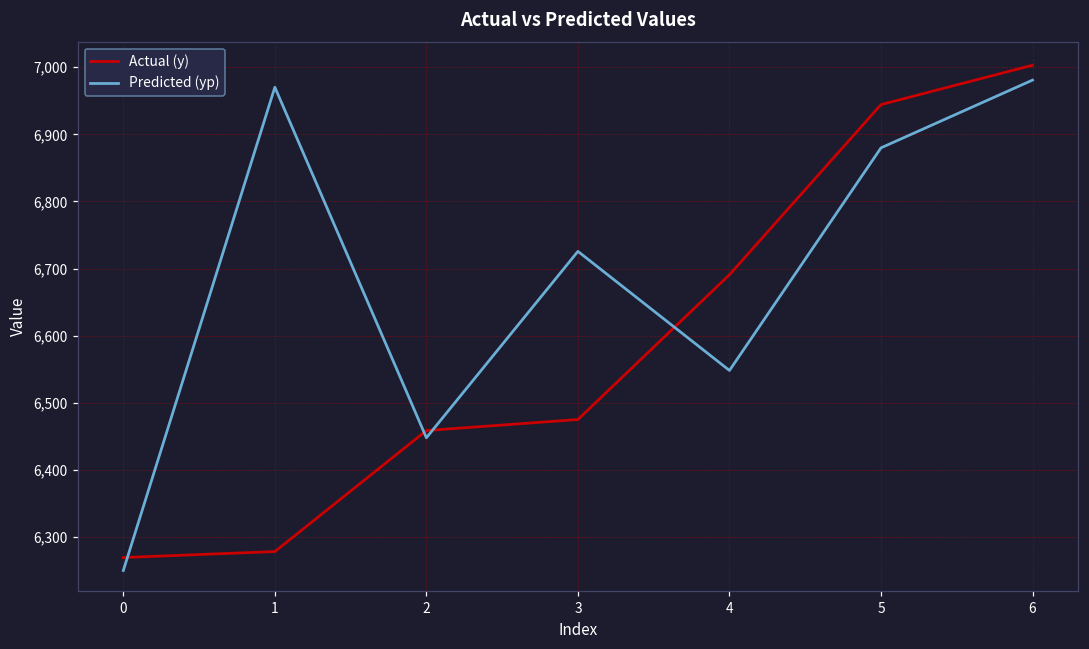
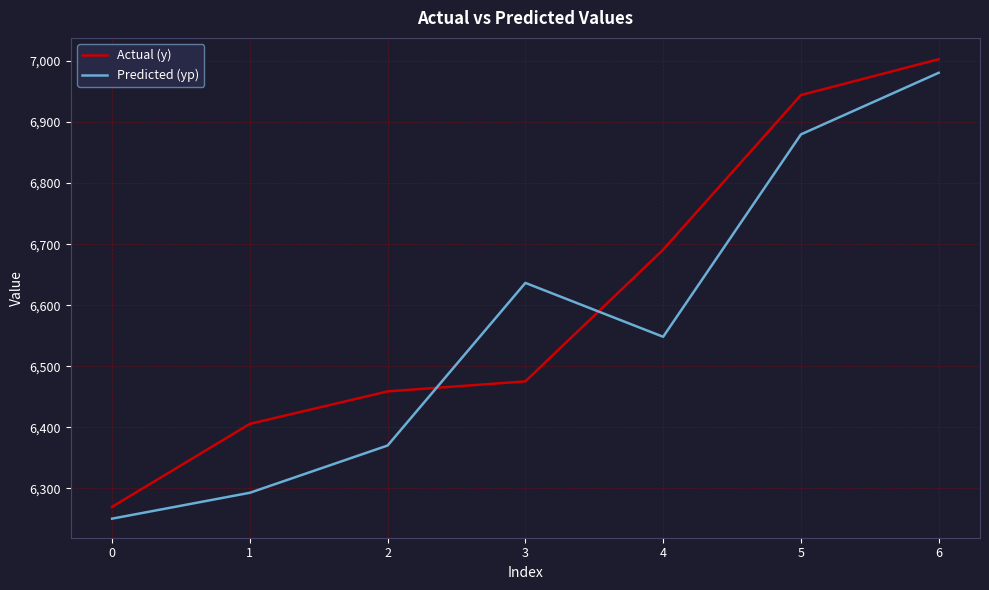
Actual (y), 1: 6,280 -> 6,410
Predicted (yp), 1: 6,970 -> 6,290
Predicted (yp), 2: 6,450 -> 6,370
Predicted (yp), 3: 6,730 -> 6,640
